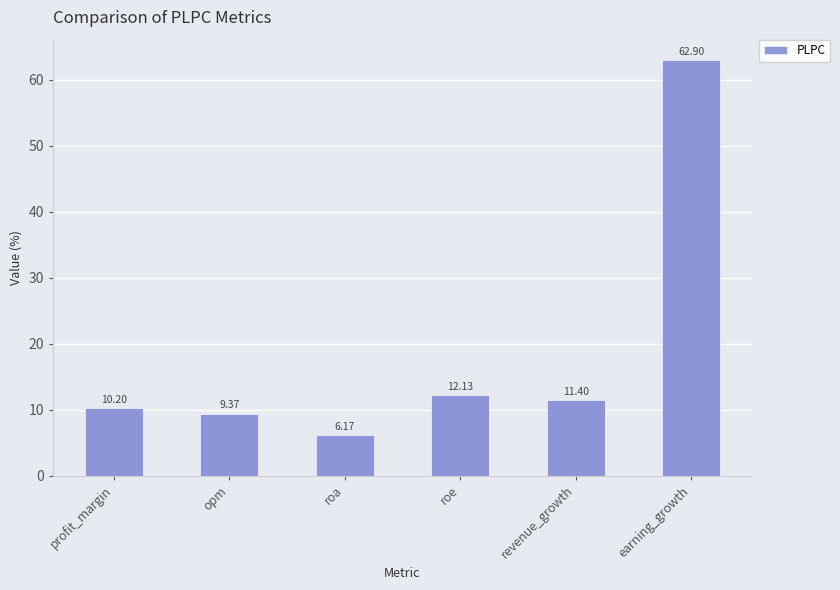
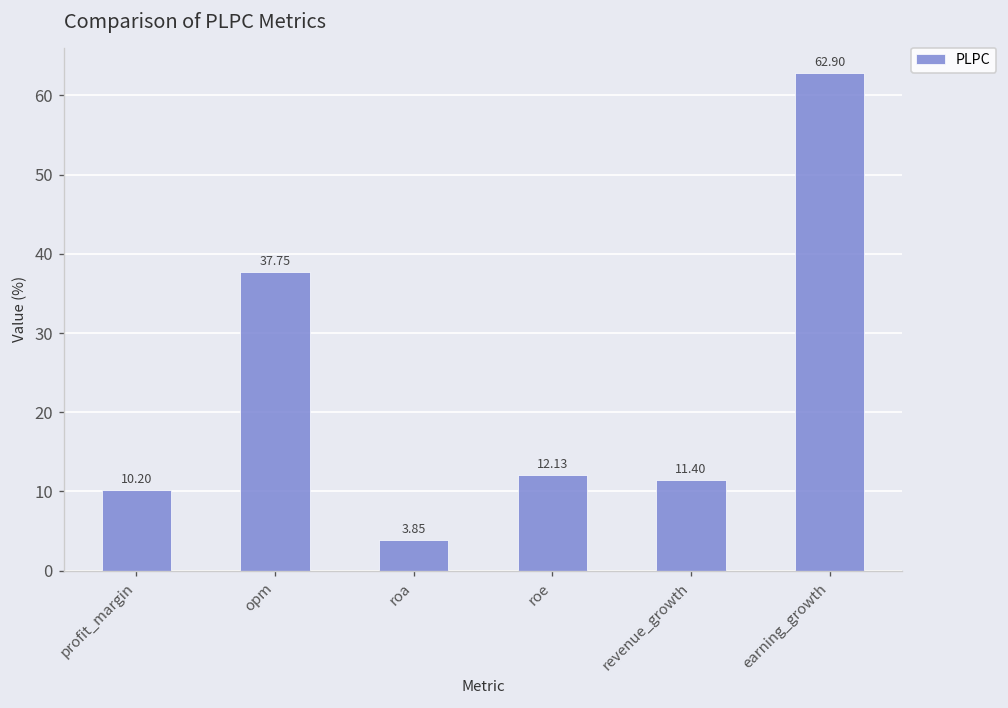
opm: 9.37 -> 37.75
roa: 6.17 -> 3.85
